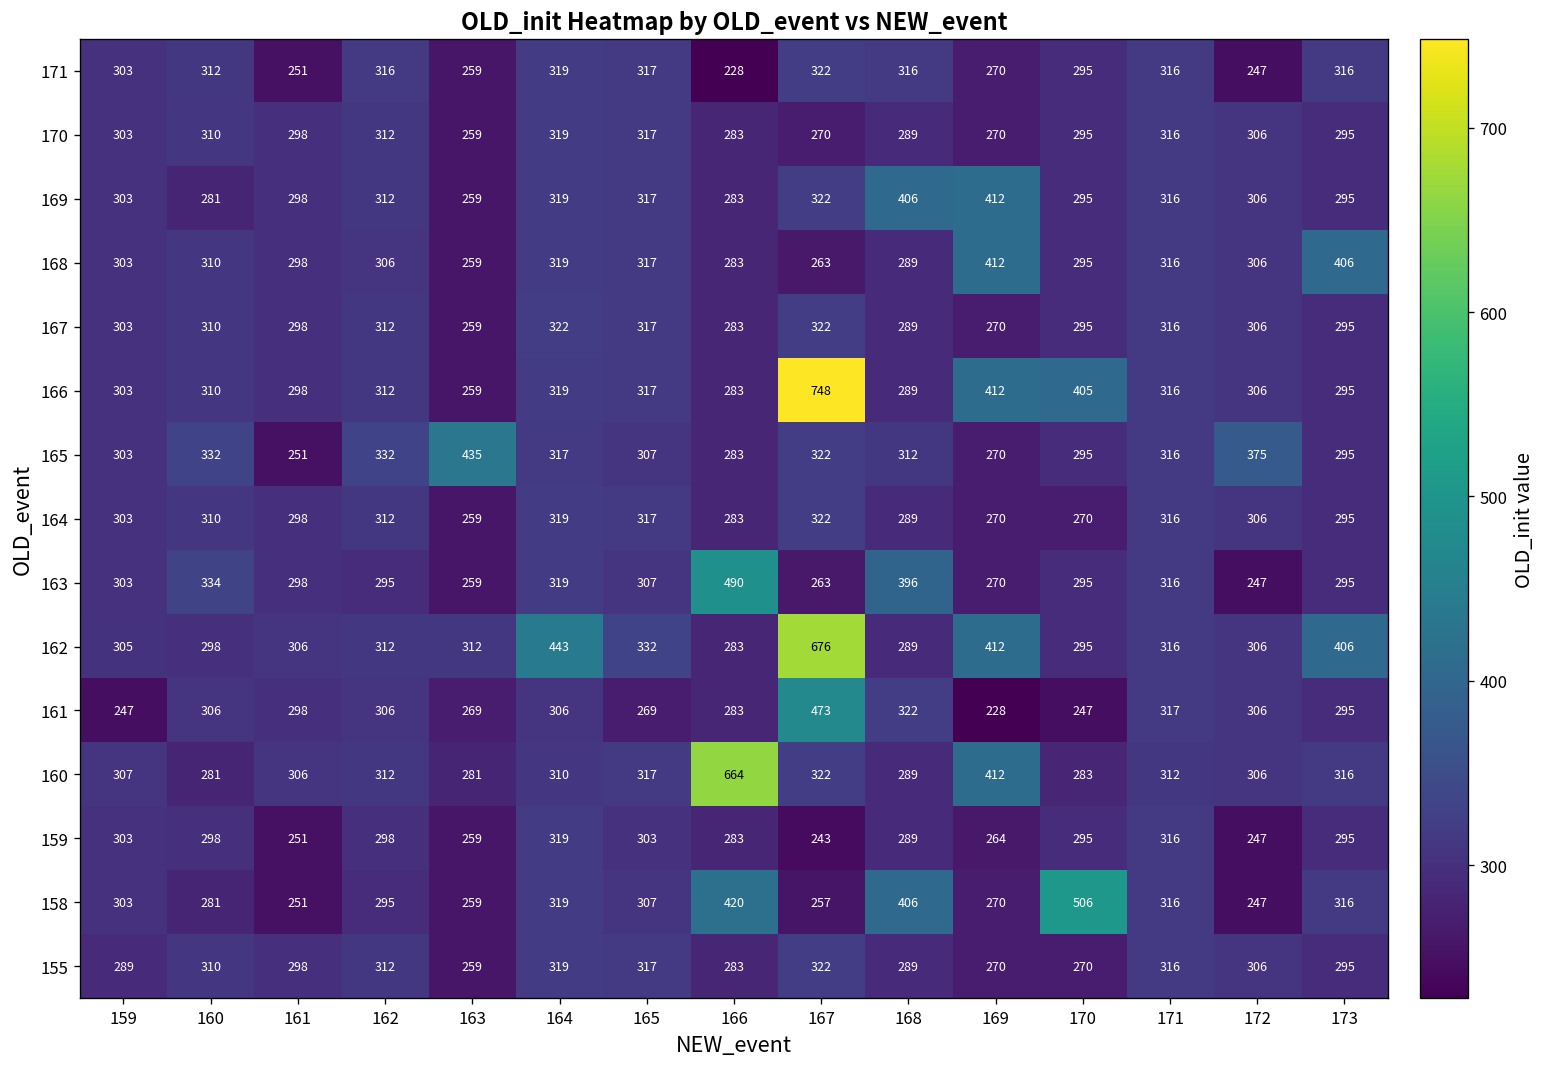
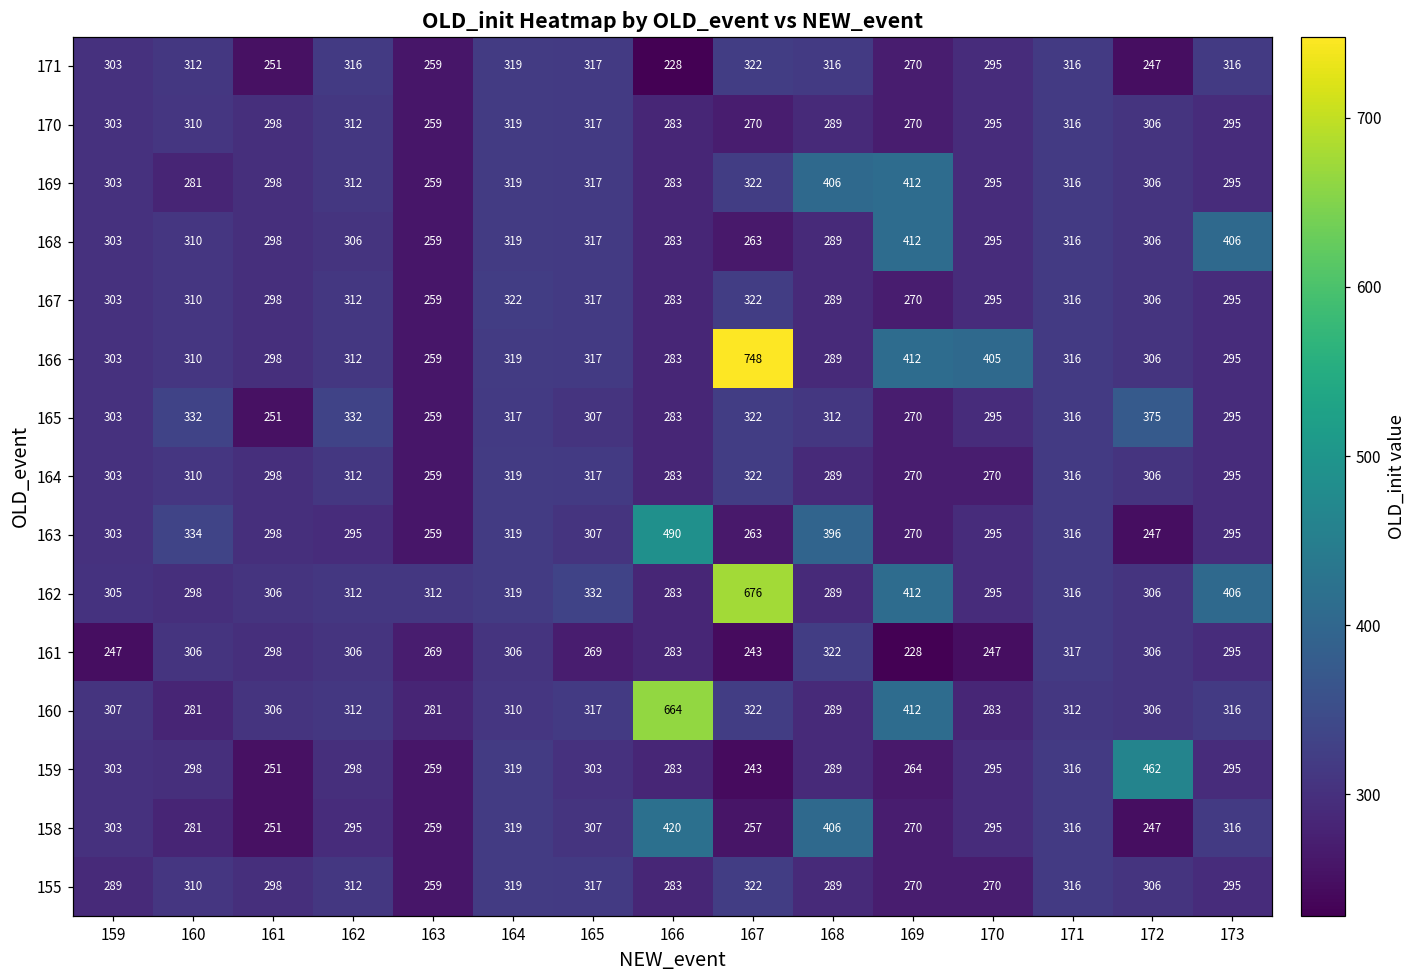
165, 163: 435 -> 259
162, 164: 443 -> 319
161, 167: 473 -> 243
159, 172: 247 -> 462
158, 170: 506 -> 295
